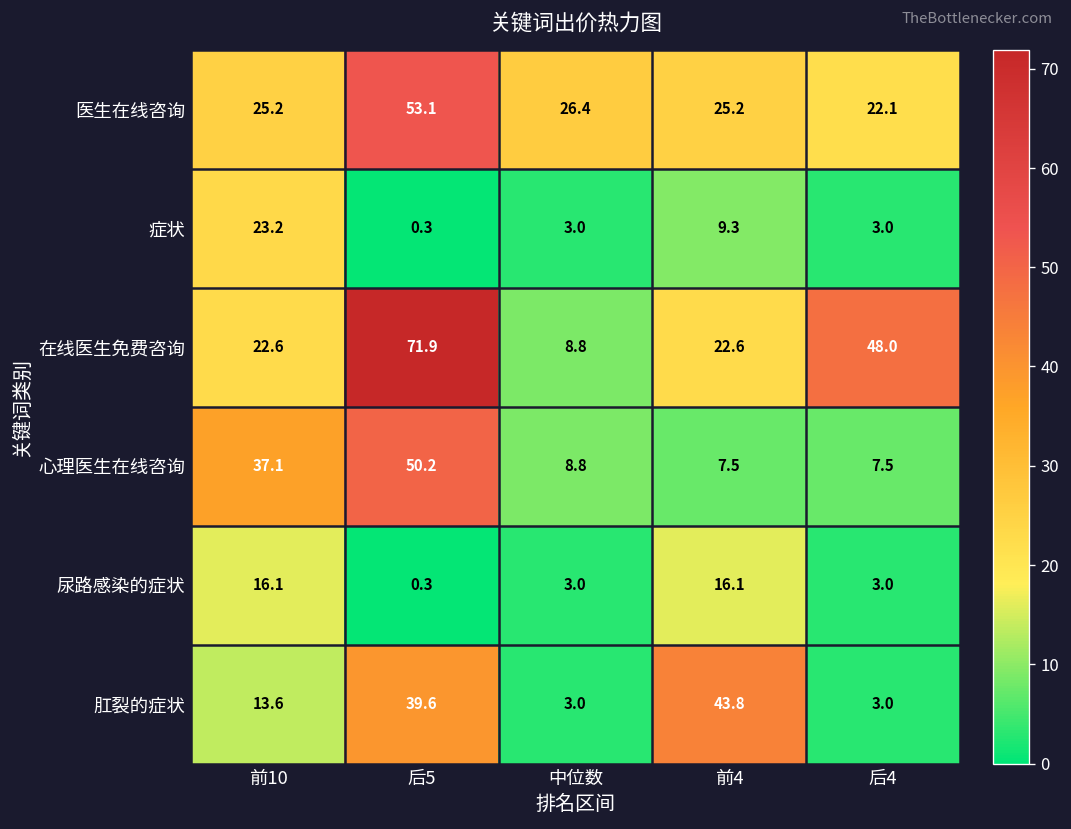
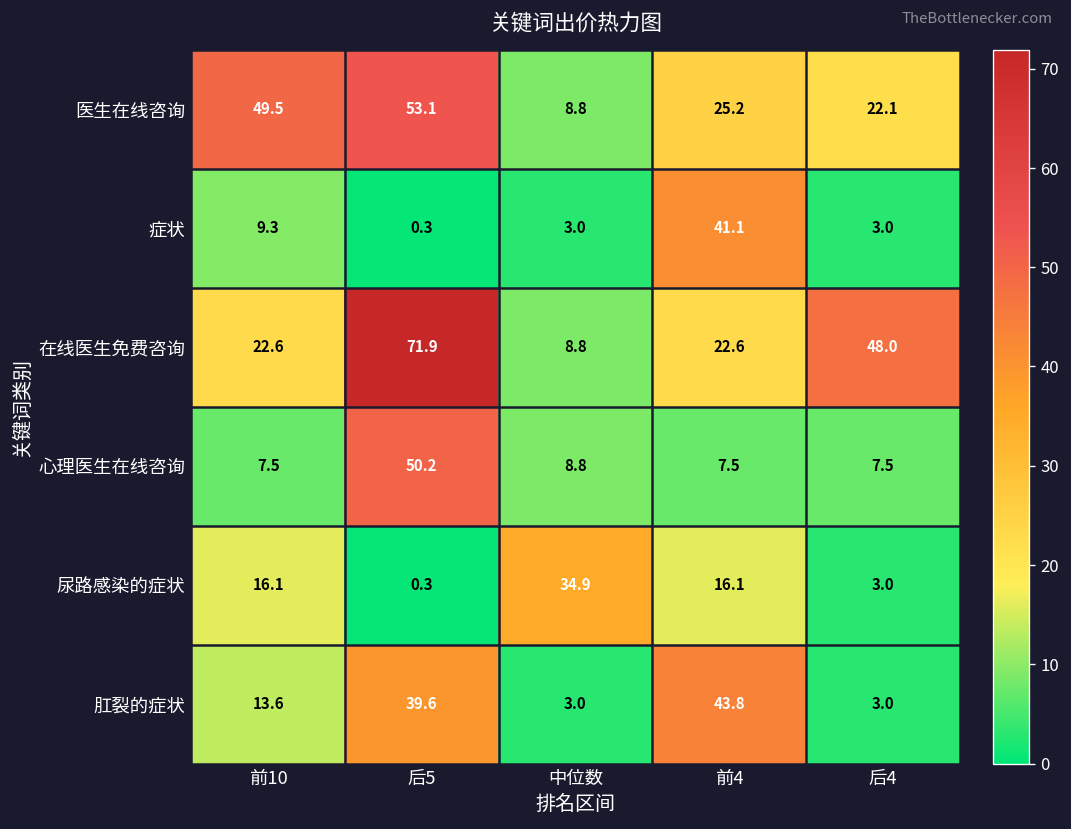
医生在线咨询, 前10: 25.2 -> 49.5
医生在线咨询, 中位数: 26.4 -> 8.8
症状, 前10: 23.2 -> 9.3
症状, 前4: 9.3 -> 41.1
心理医生在线咨询, 前10: 37.1 -> 7.5
尿路感染的症状, 中位数: 3.0 -> 34.9
